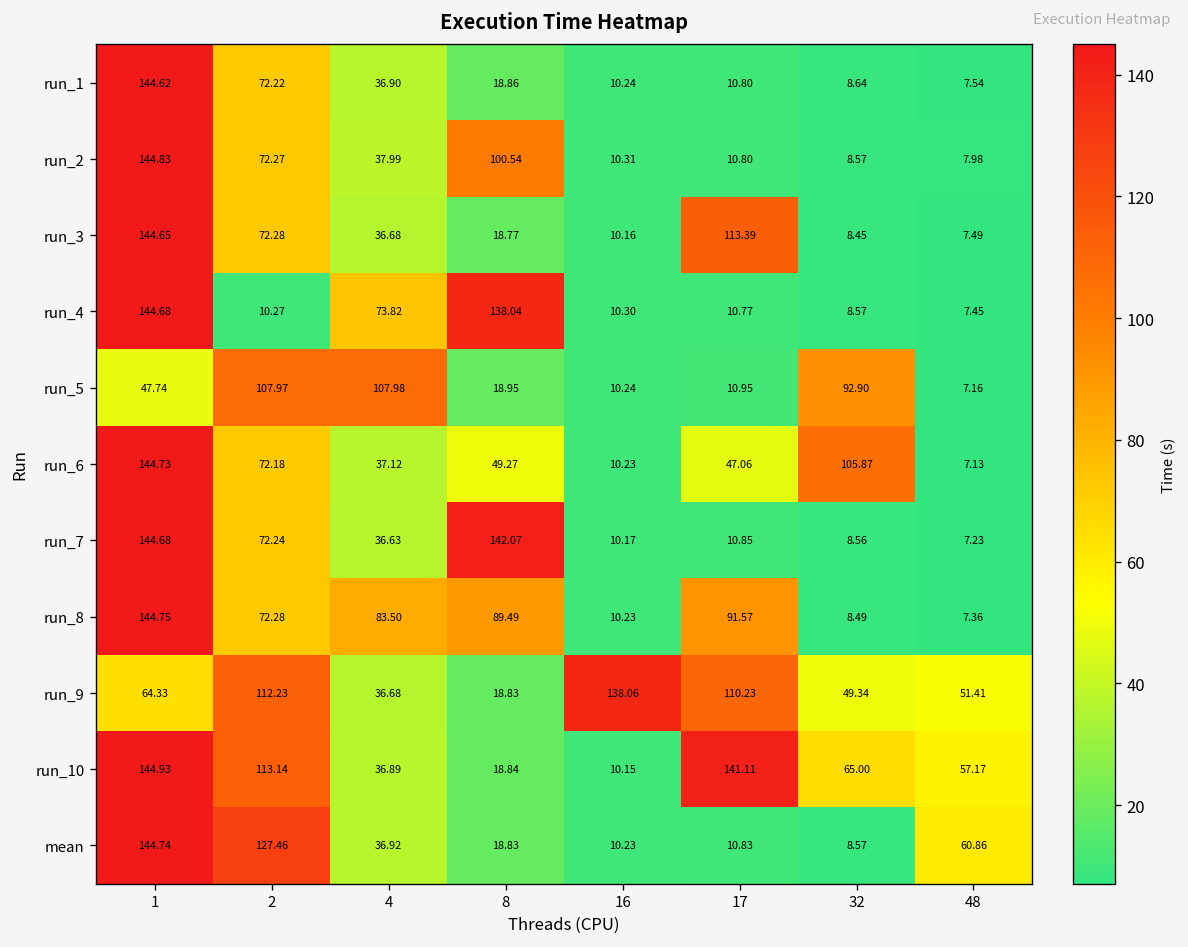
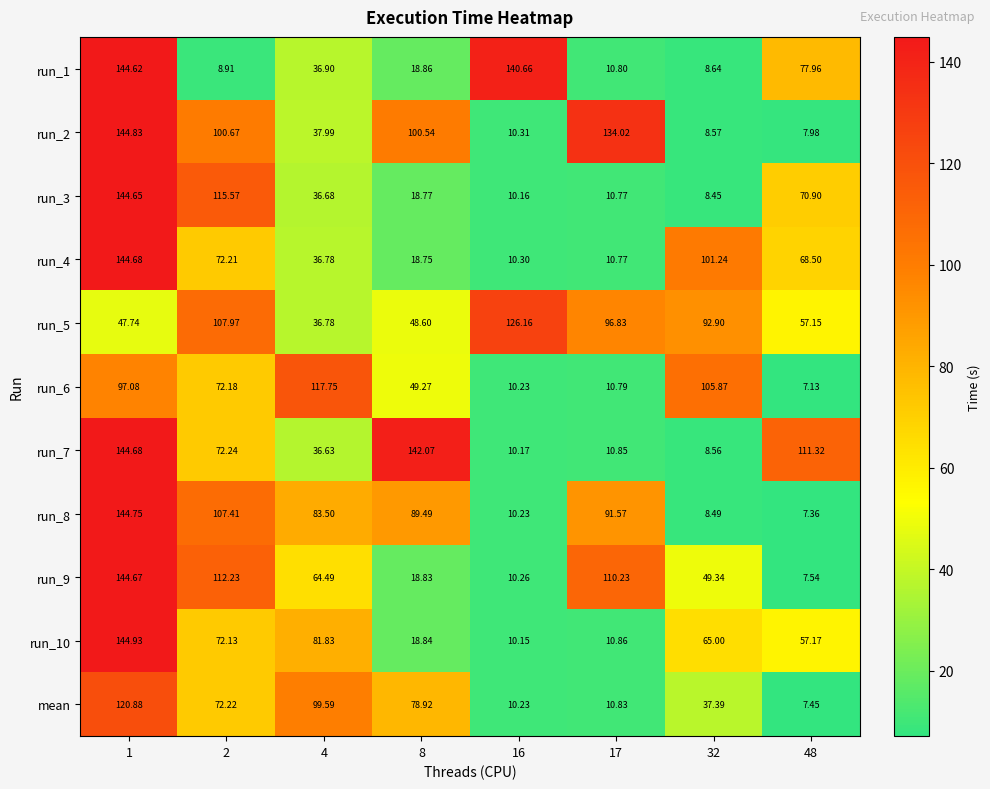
run_1, 2: 72.22 -> 8.91
run_1, 16: 10.24 -> 140.66
run_1, 48: 7.54 -> 77.96
run_2, 2: 72.27 -> 100.67
run_2, 17: 10.80 -> 134.02
run_3, 2: 72.28 -> 115.57
run_3, 17: 113.39 -> 10.77
run_3, 48: 7.49 -> 70.90
run_4, 2: 10.27 -> 72.21
run_4, 4: 73.82 -> 36.78
run_4, 8: 138.04 -> 18.75
run_4, 32: 8.57 -> 101.24
run_4, 48: 7.45 -> 68.50
run_5, 4: 107.98 -> 36.78
run_5, 8: 18.95 -> 48.60
run_5, 16: 10.24 -> 126.16
run_5, 17: 10.95 -> 96.83
run_5, 48: 7.16 -> 57.15
run_6, 1: 144.73 -> 97.08
run_6, 4: 37.12 -> 117.75
run_6, 17: 47.06 -> 10.79
run_7, 48: 7.23 -> 111.32
run_8, 2: 72.28 -> 107.41
run_9, 1: 64.33 -> 144.67
run_9, 4: 36.68 -> 64.49
run_9, 16: 138.06 -> 10.26
run_9, 48: 51.41 -> 7.54
run_10, 2: 113.14 -> 72.13
run_10, 4: 36.89 -> 81.83
run_10, 17: 141.11 -> 10.86
mean, 1: 144.74 -> 120.88
mean, 2: 127.46 -> 72.22
mean, 4: 36.92 -> 99.59
mean, 8: 18.83 -> 78.92
mean, 32: 8.57 -> 37.39
mean, 48: 60.86 -> 7.45
